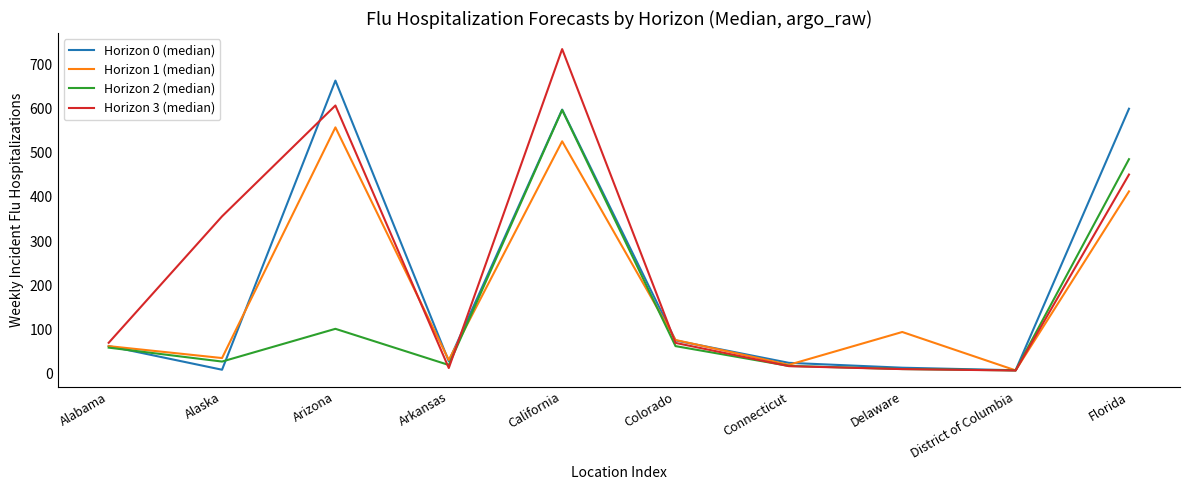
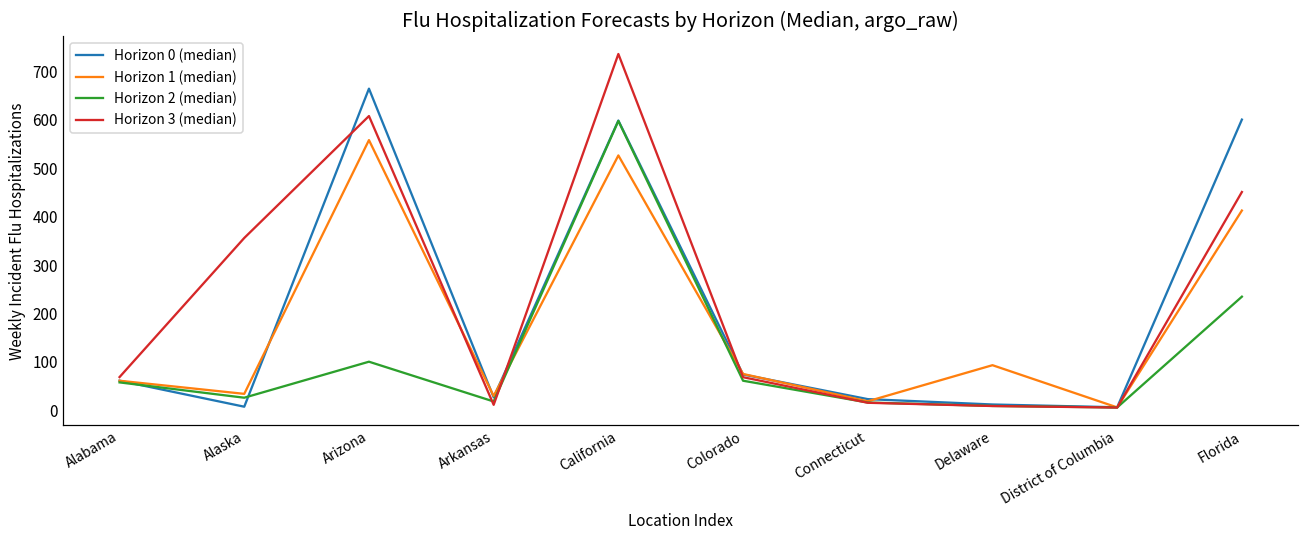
Horizon 2 (median), Florida: 490 -> 230
